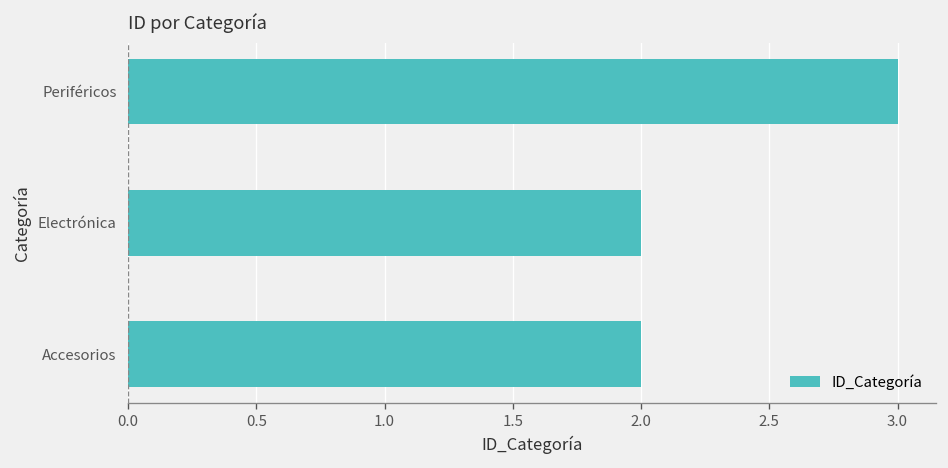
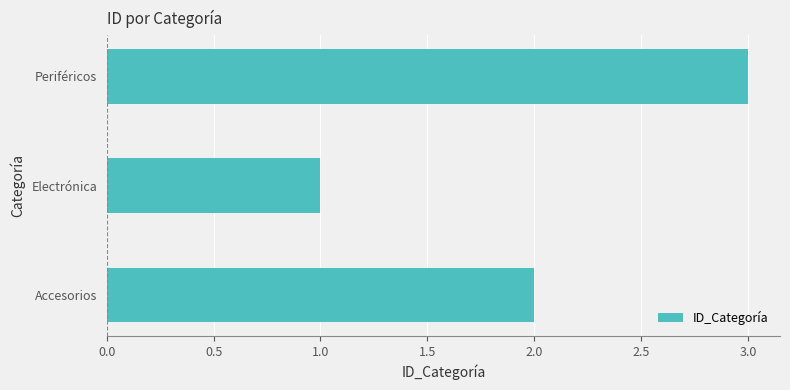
Electrónica: 2 -> 1
